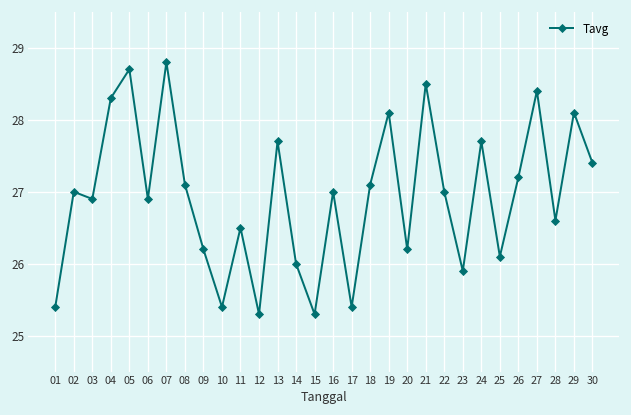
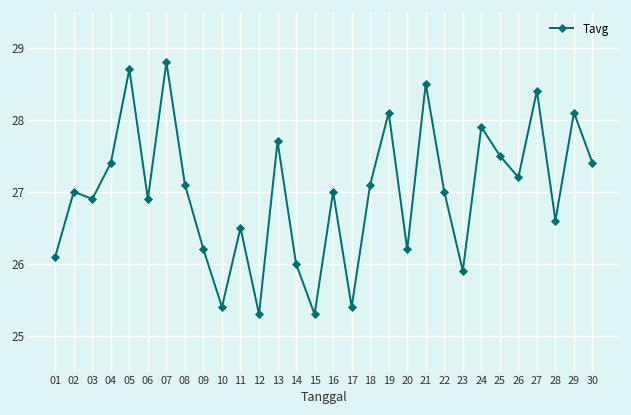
01: 25.4 -> 26.1
04: 28.3 -> 27.4
24: 27.7 -> 27.9
25: 26.1 -> 27.5
